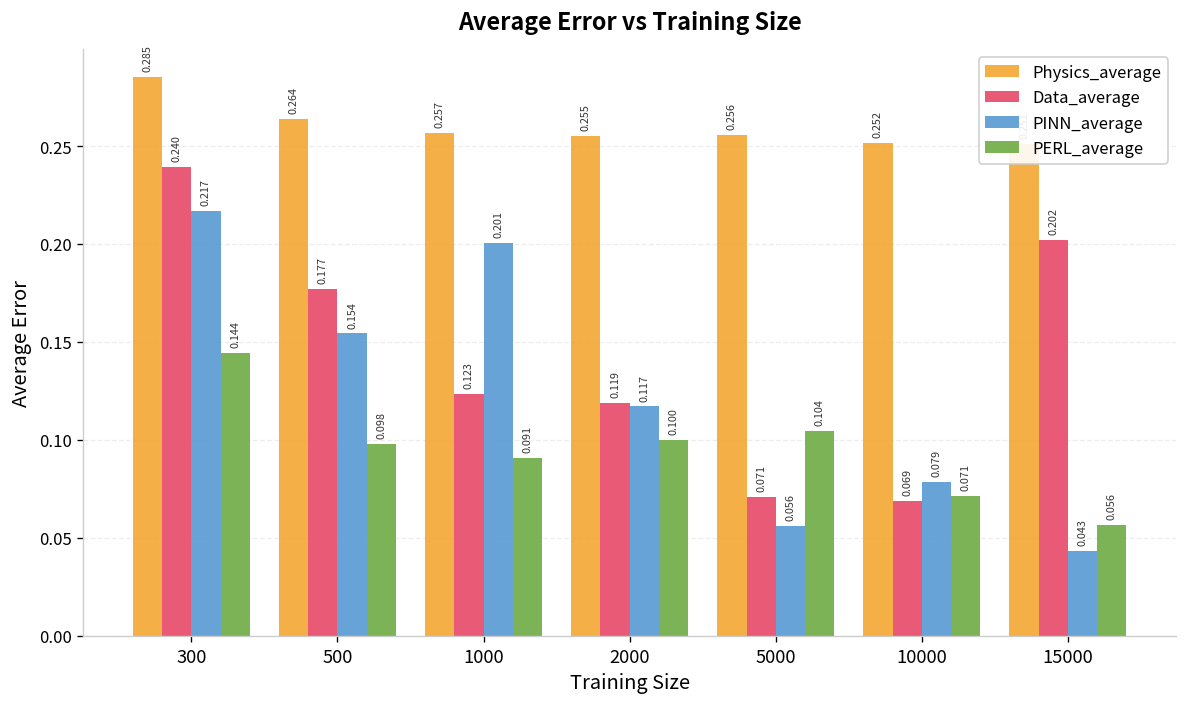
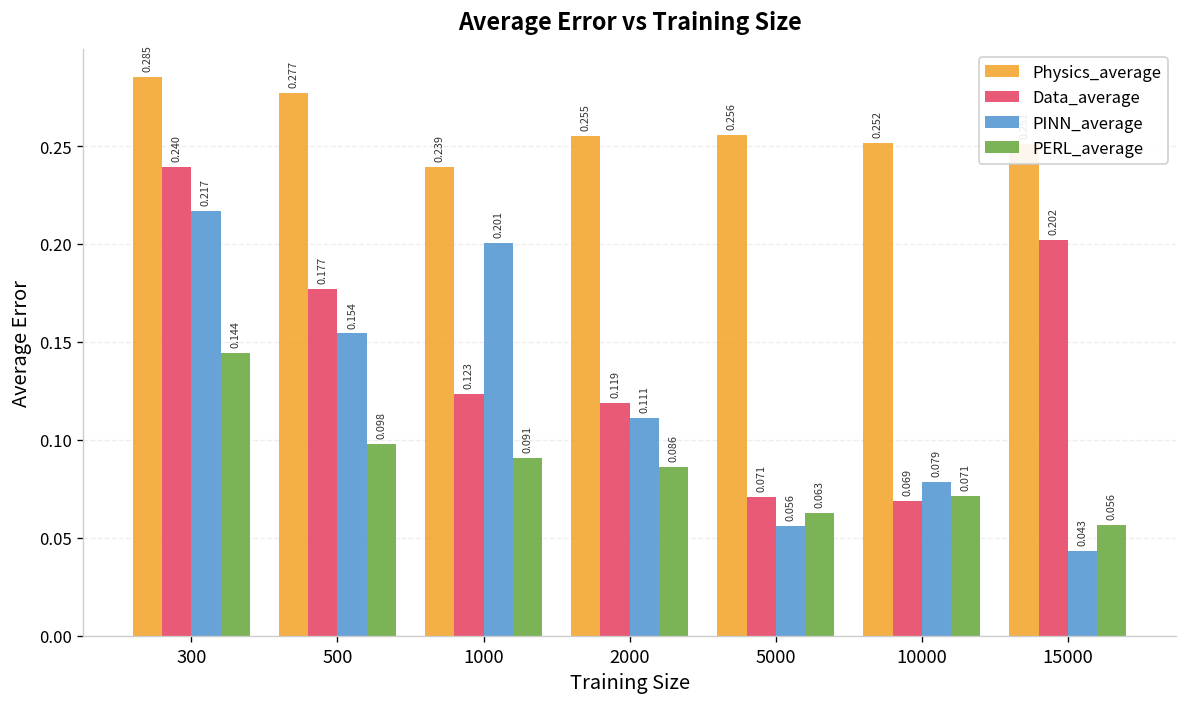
Physics_average, 500: 0.264 -> 0.277
Physics_average, 1000: 0.257 -> 0.239
PINN_average, 2000: 0.117 -> 0.111
PERL_average, 2000: 0.100 -> 0.086
PERL_average, 5000: 0.104 -> 0.063
